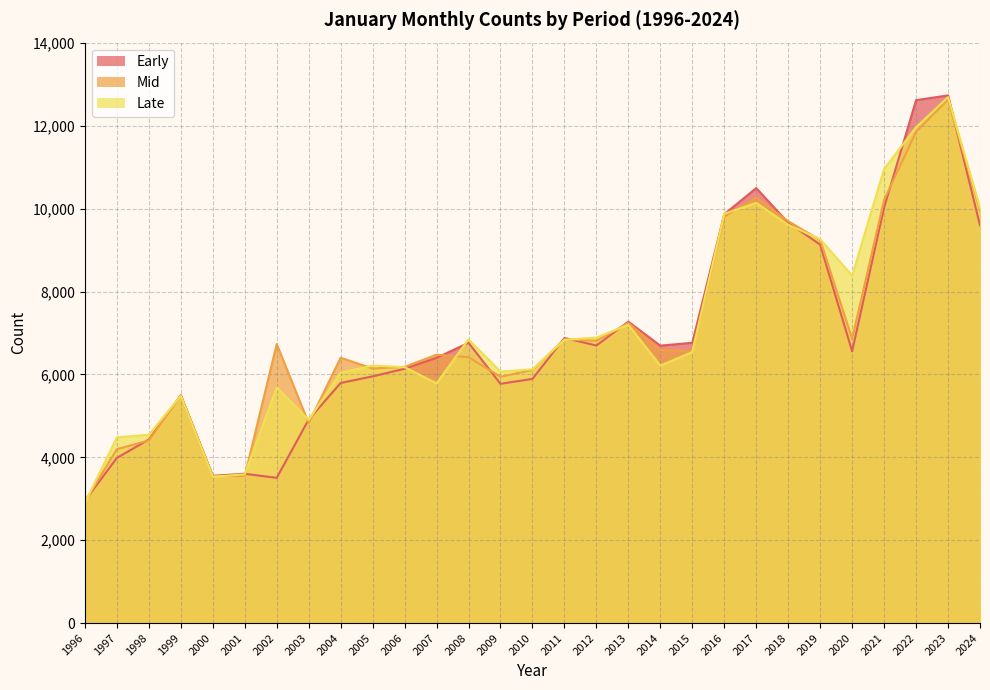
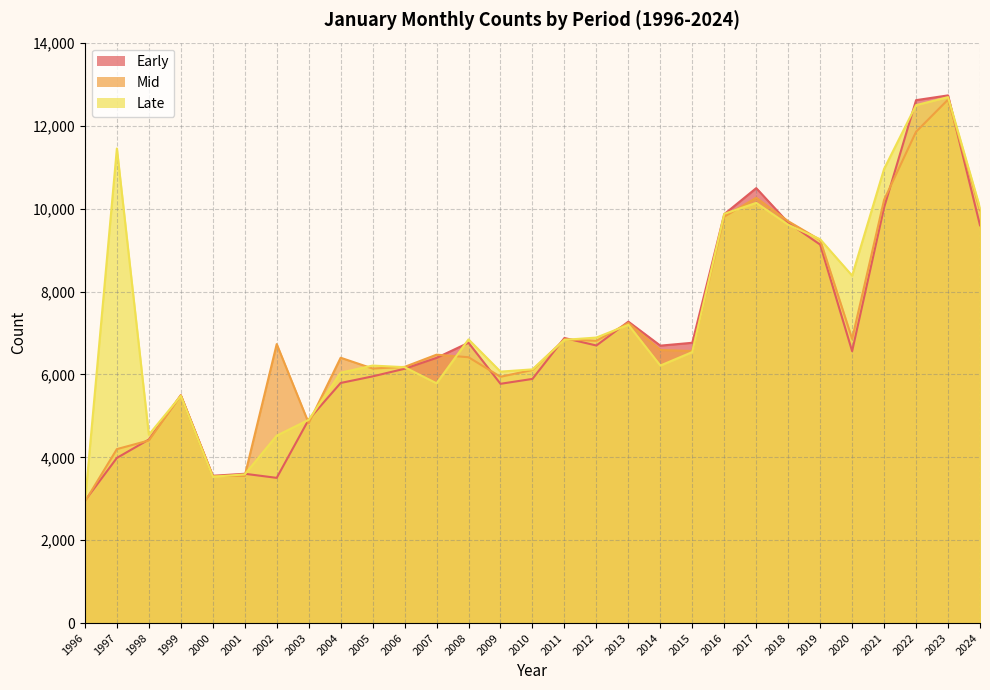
Late, 1997: 4,500 -> 11,500
Late, 2002: 5,700 -> 4,500
Late, 2022: 12,000 -> 12,500
